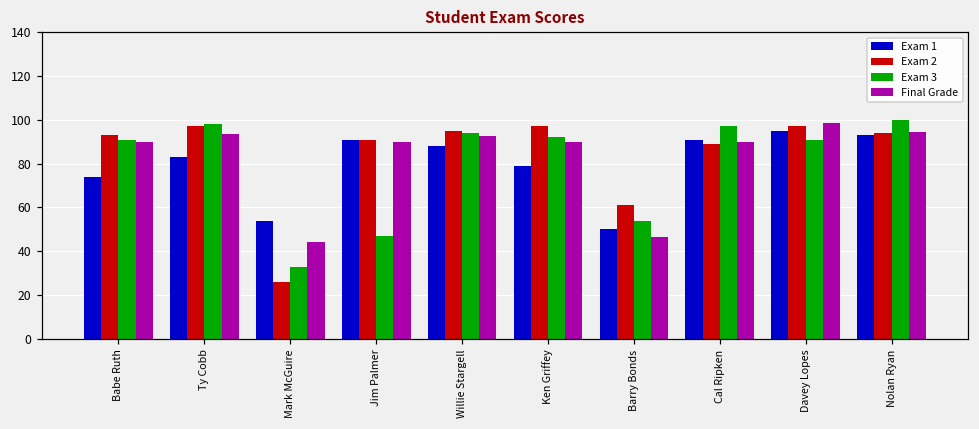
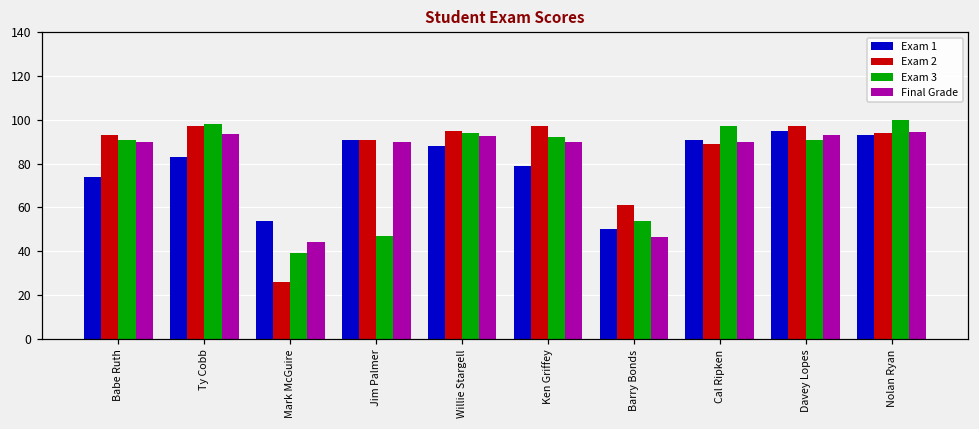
Exam 3, Mark McGuire: 33 -> 39
Final Grade, Davey Lopes: 99 -> 93
